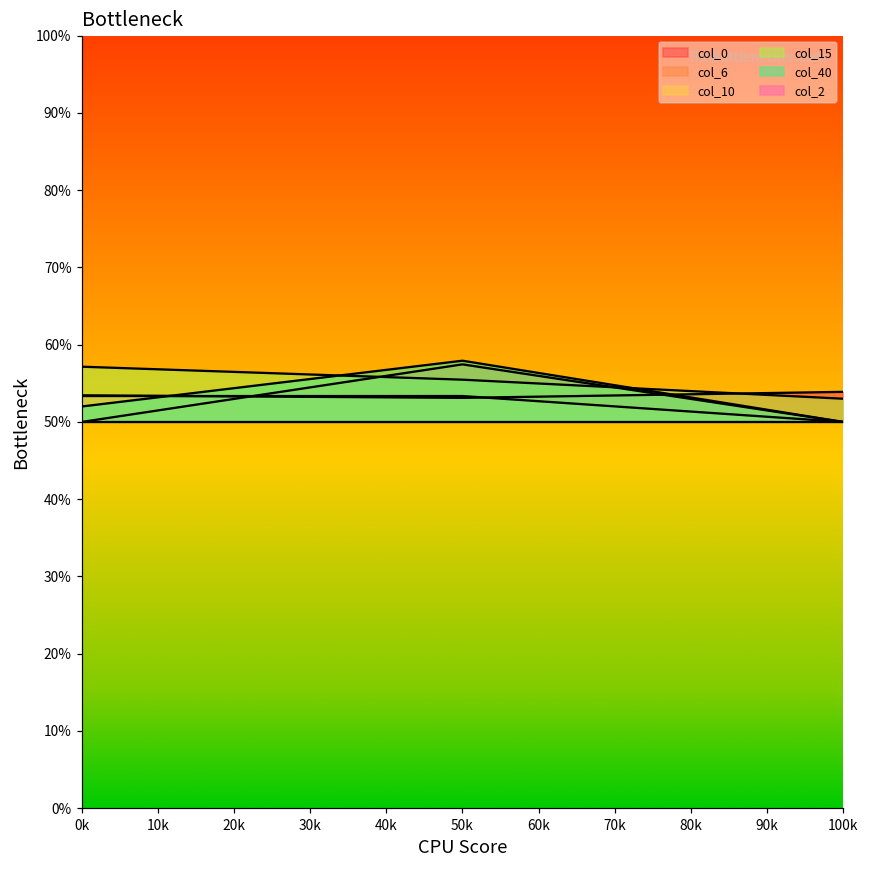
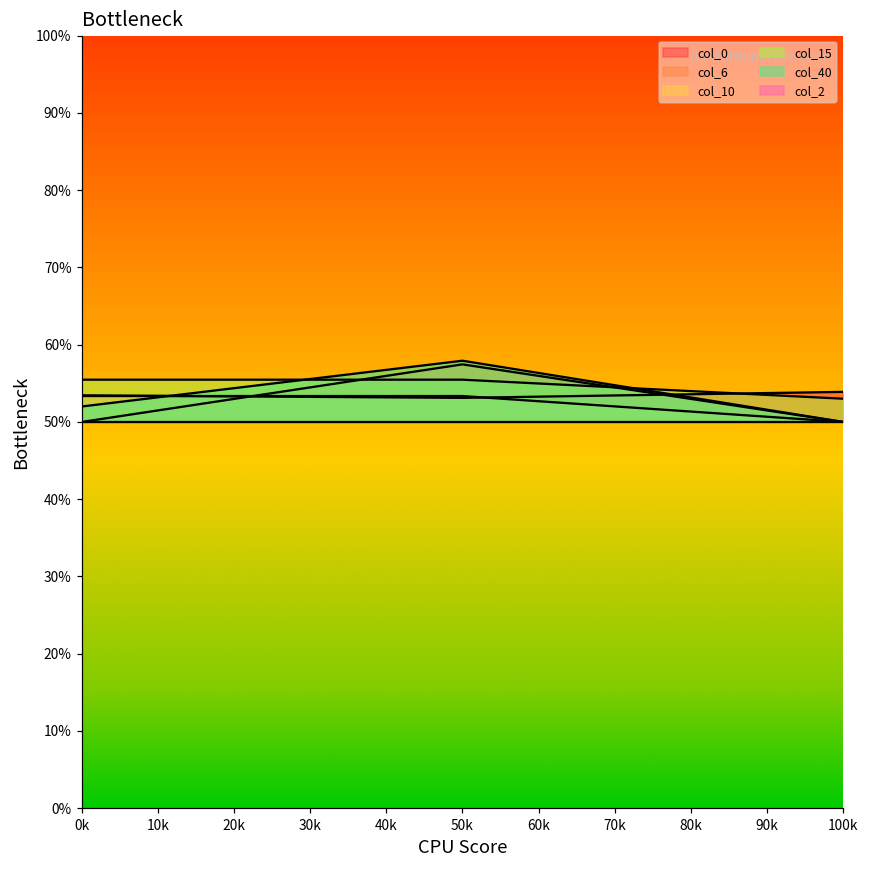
col_15, 0k: 7% -> 5%
